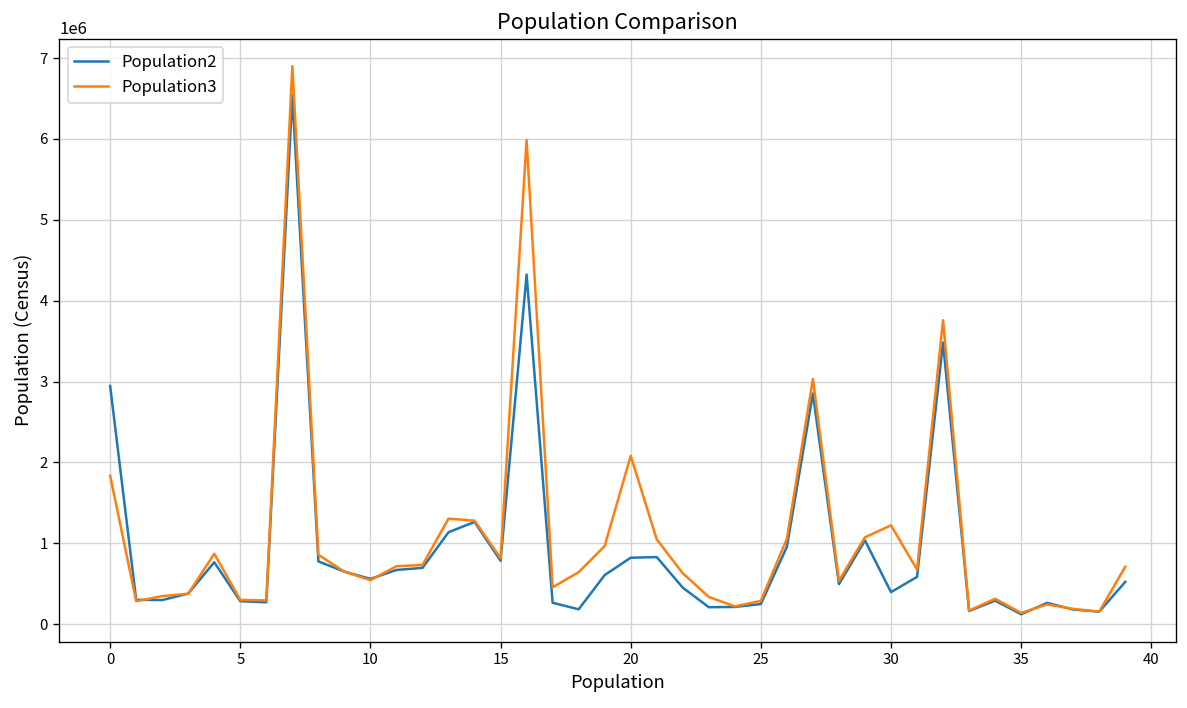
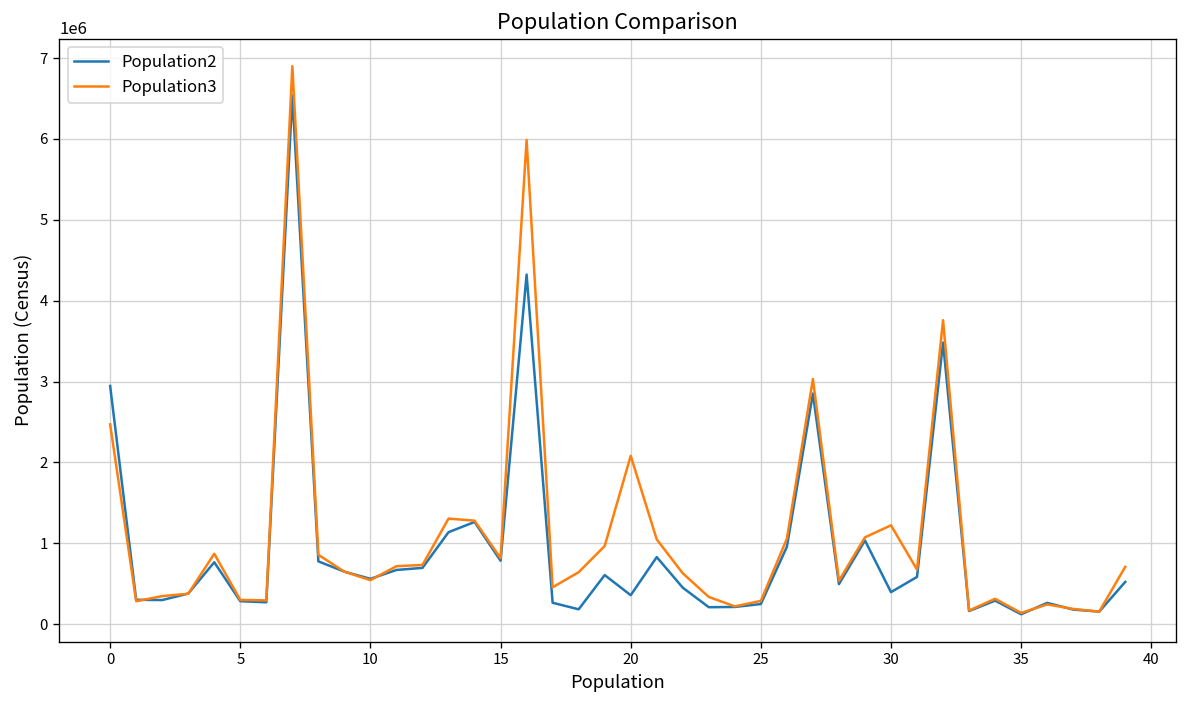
Population3, 0: 1800000 -> 2500000
Population2, 20: 800000 -> 400000
